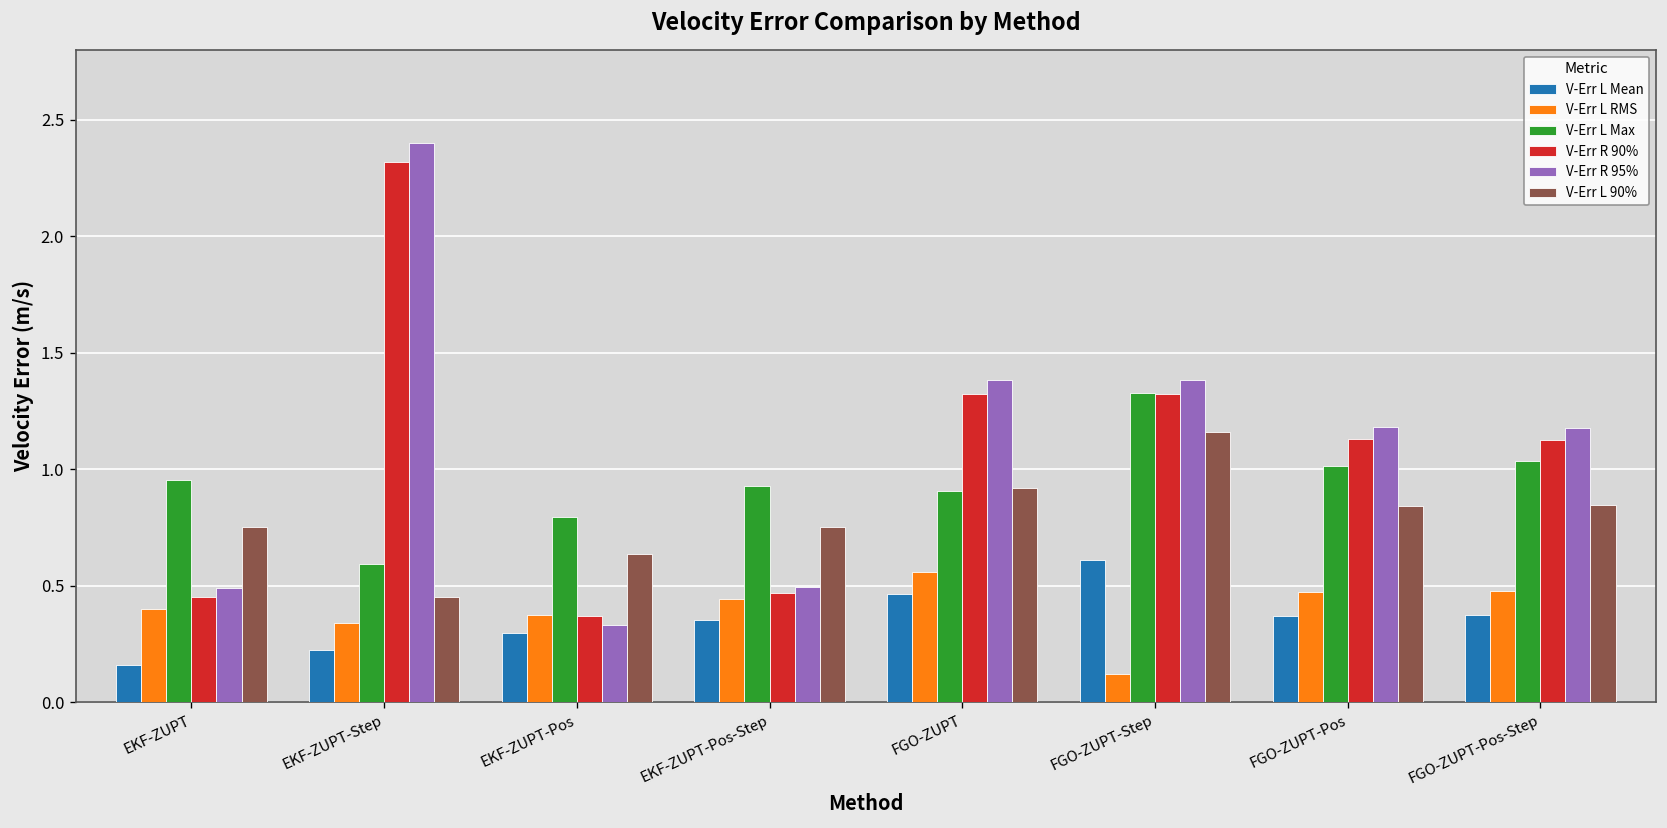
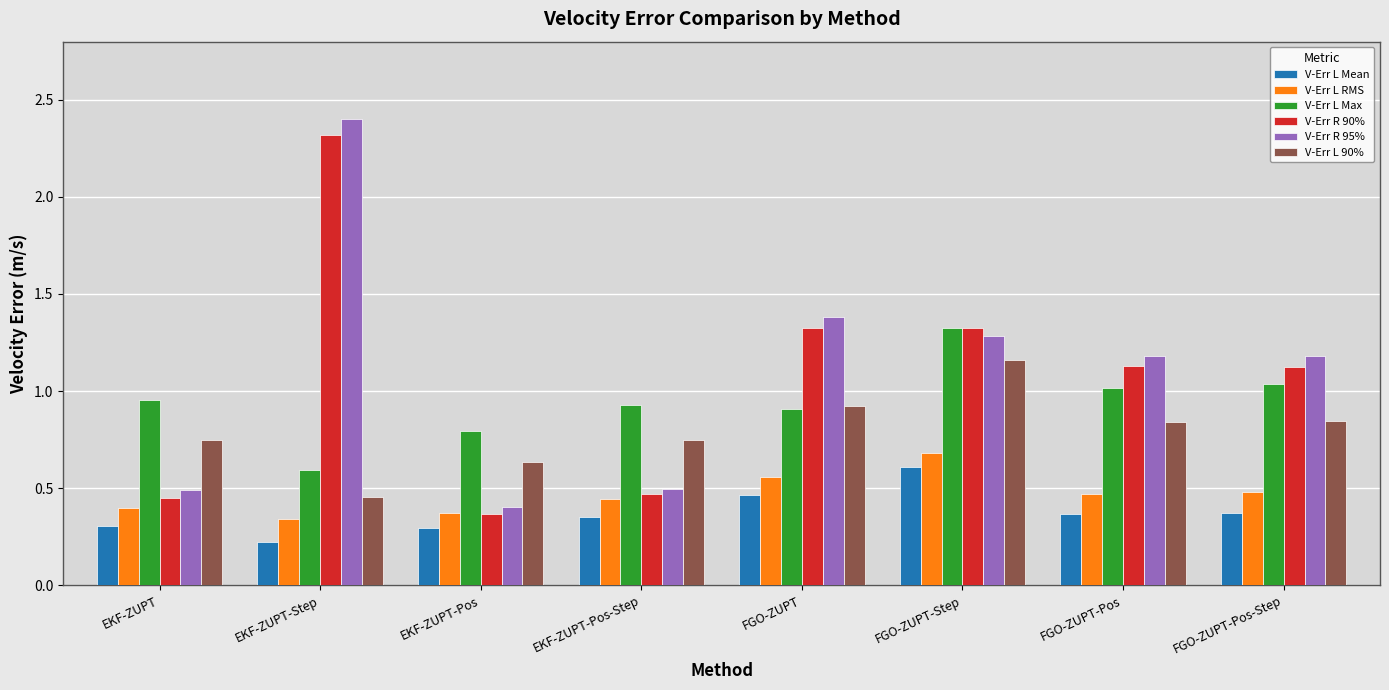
V-Err L Mean, EKF-ZUPT: 0.16 -> 0.30
V-Err R 95%, EKF-ZUPT-Pos: 0.33 -> 0.40
V-Err L RMS, FGO-ZUPT-Step: 0.12 -> 0.68
V-Err R 95%, FGO-ZUPT-Step: 1.38 -> 1.28
